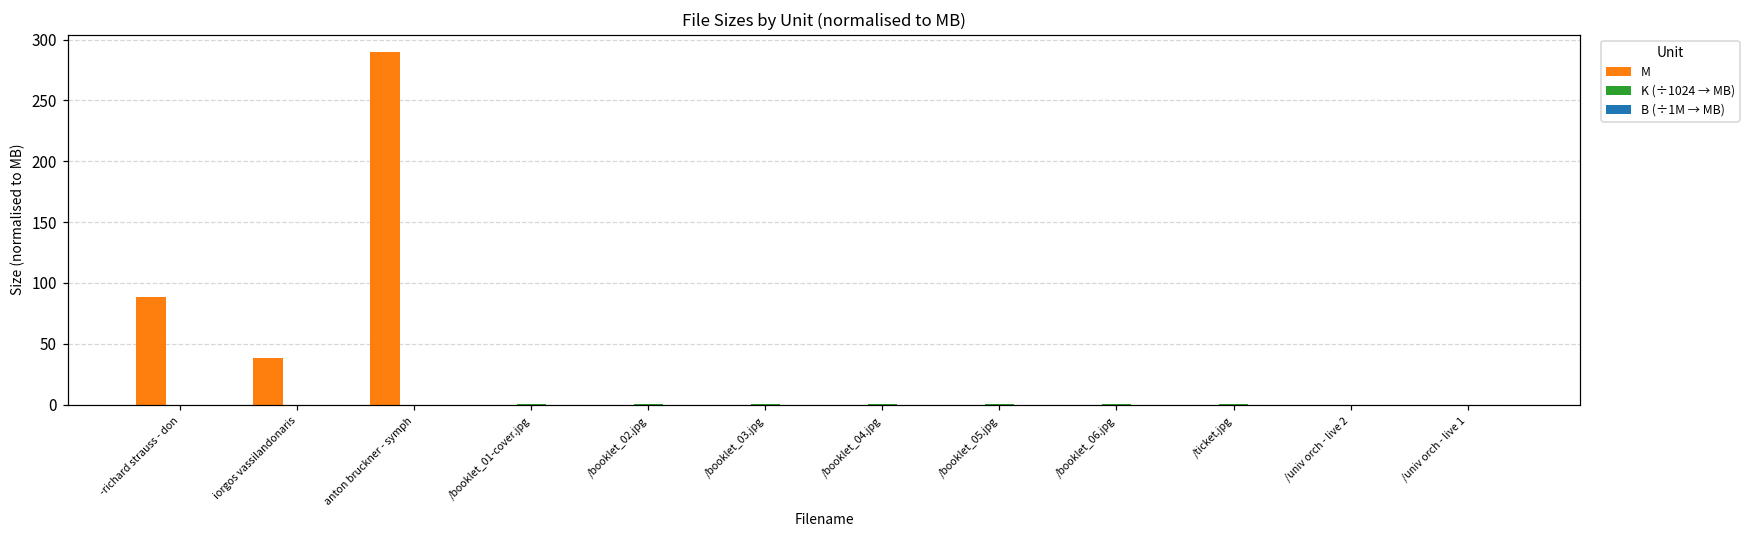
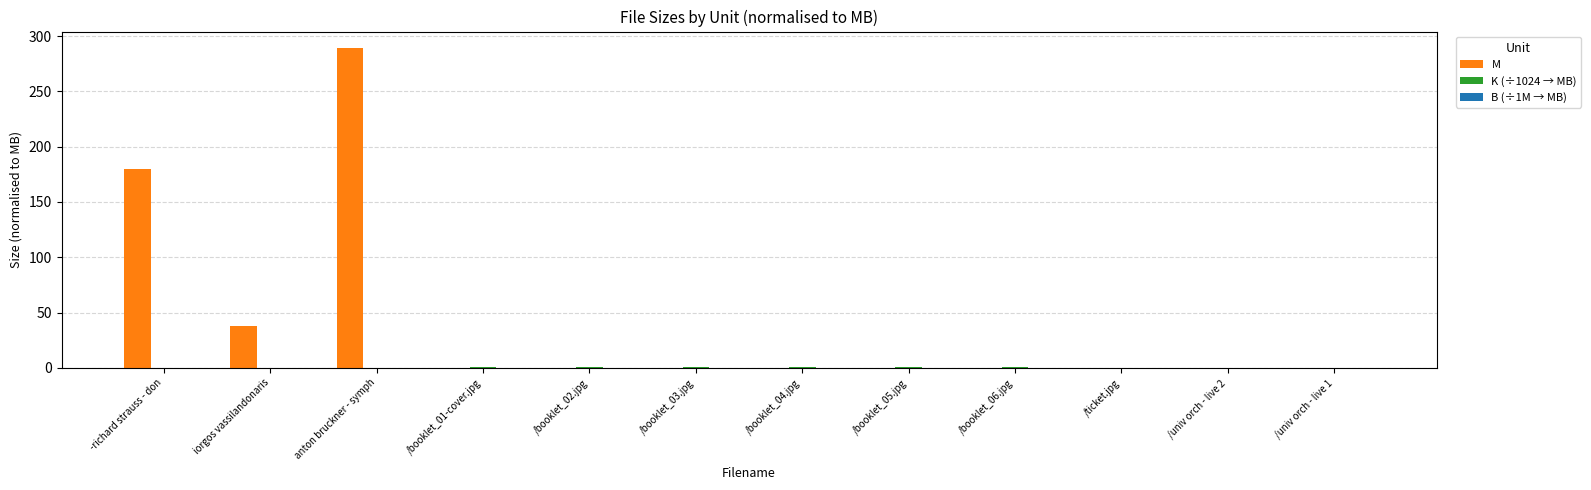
M, -richard strauss - don: 88 -> 180
